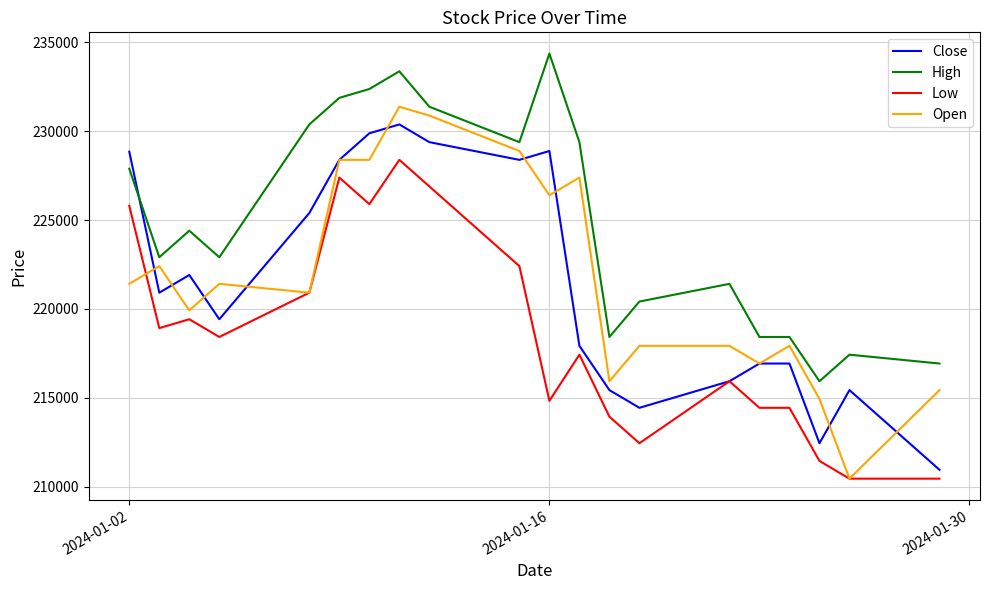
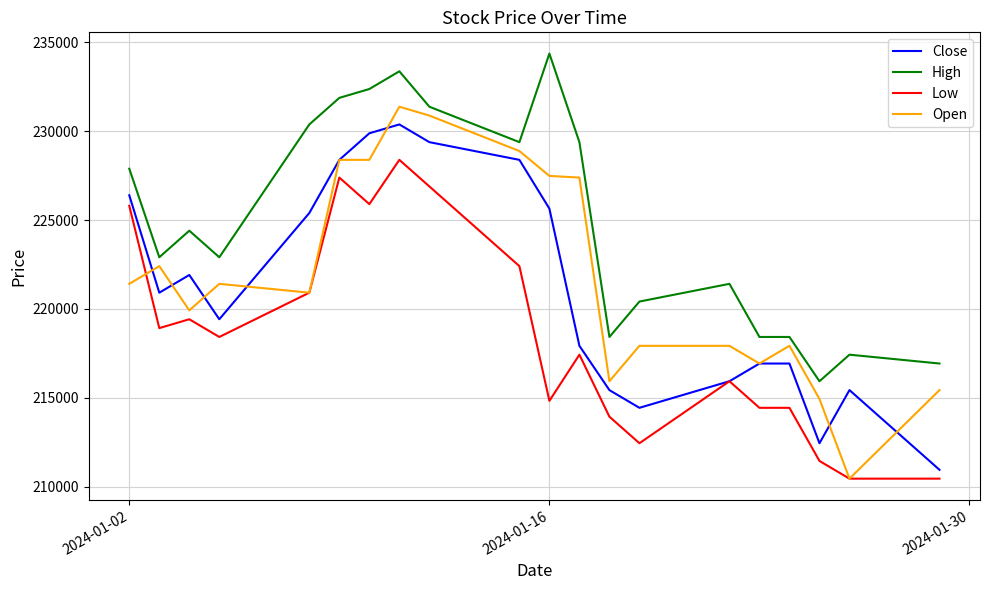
Close, 2024-01-02: 228800 -> 226400
Close, 2024-01-16: 228900 -> 225600
Open, 2024-01-16: 226400 -> 227500
